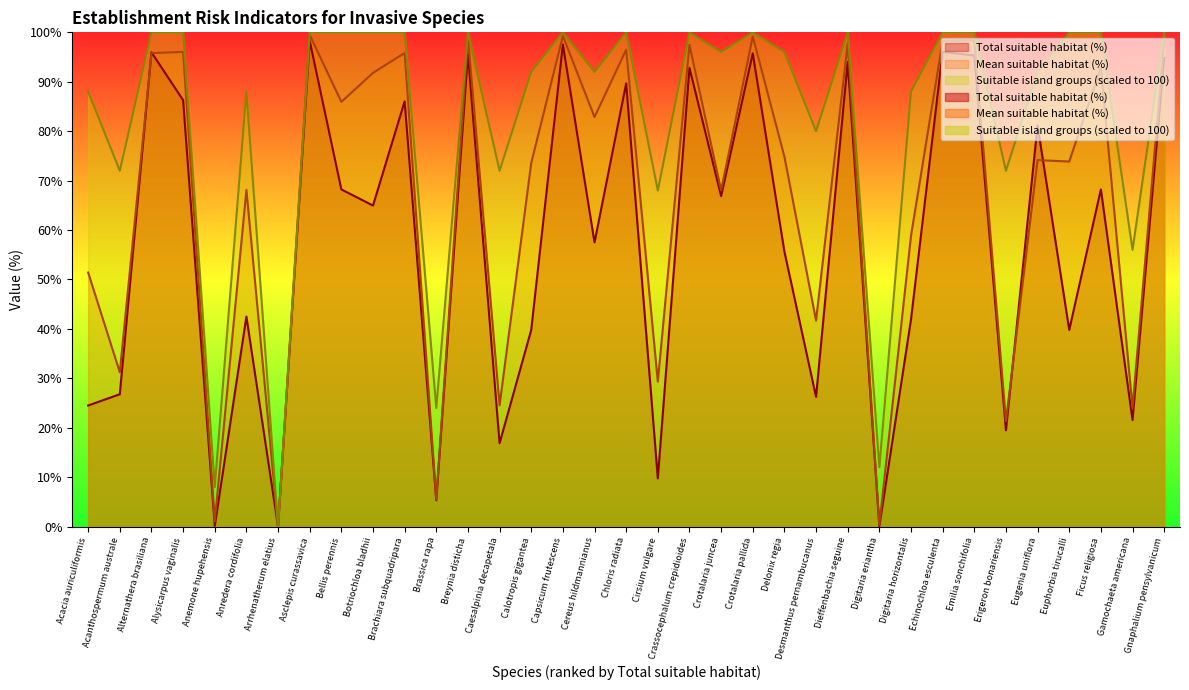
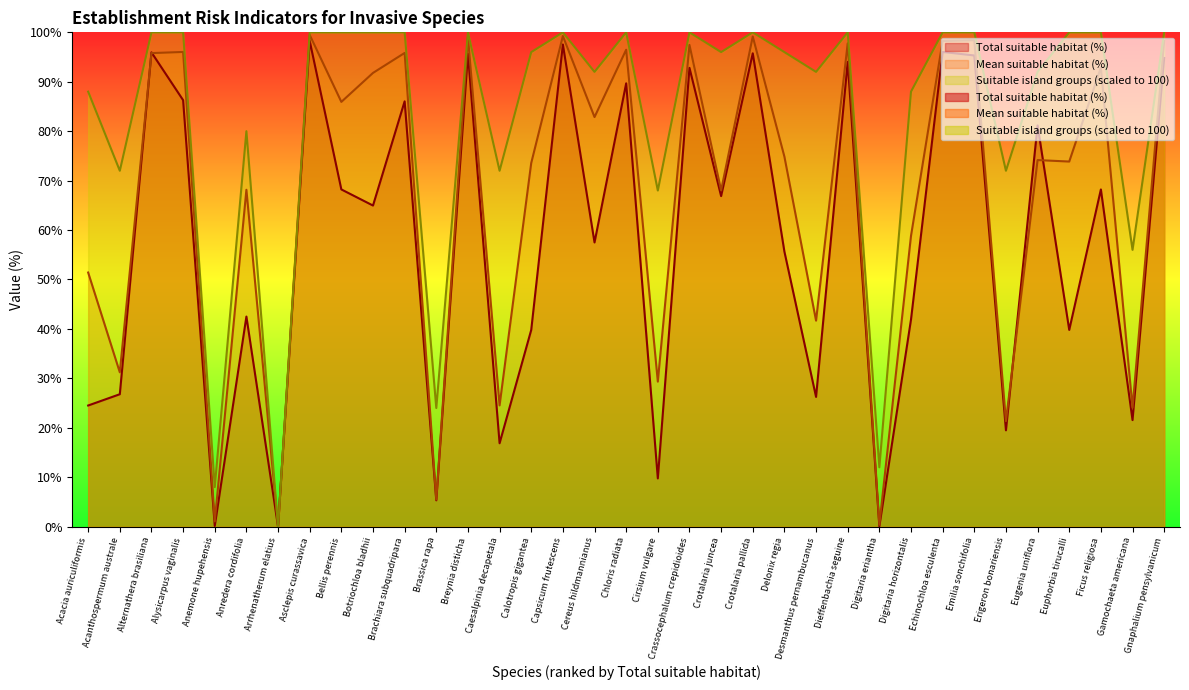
Suitable island groups (scaled to 100), Anredera cordifolia: 88% -> 80%
Suitable island groups (scaled to 100), Calotropis gigantea: 92% -> 96%
Suitable island groups (scaled to 100), Desmanthus pernambucanus: 80% -> 92%
